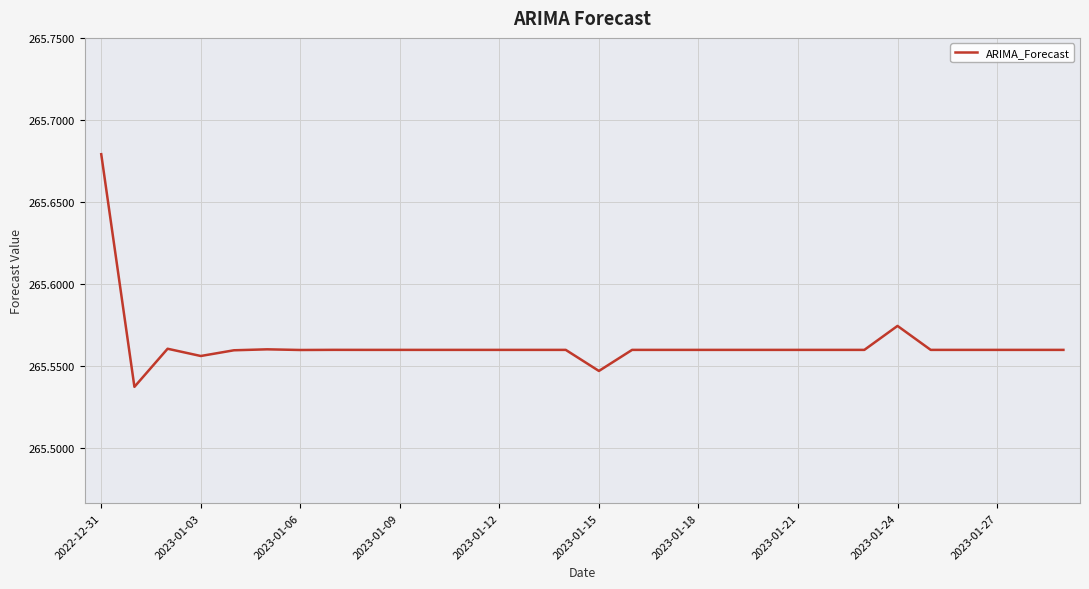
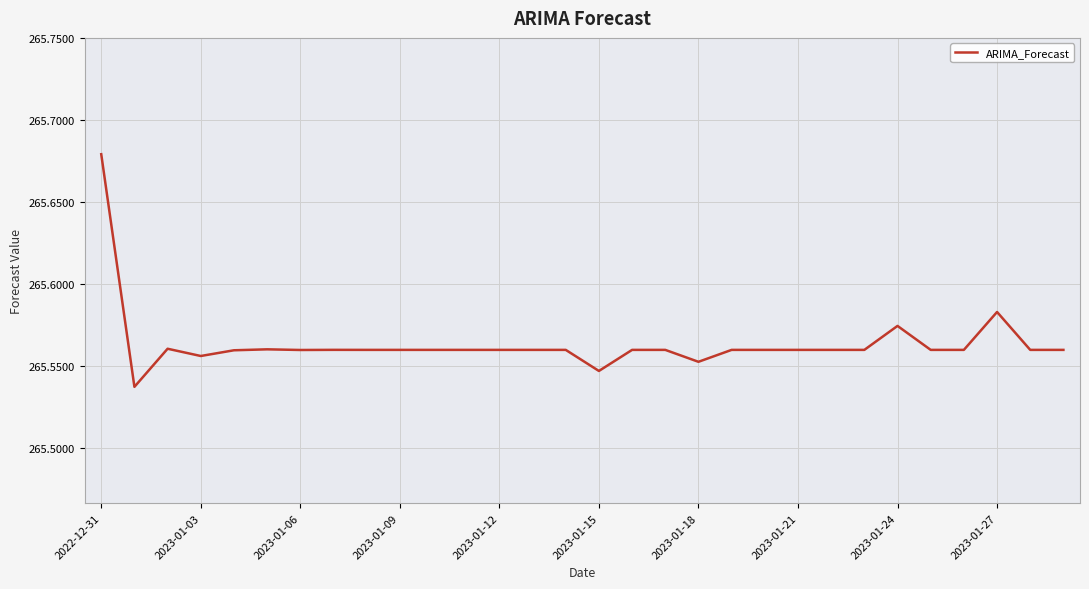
2023-01-18: 265.560 -> 265.553
2023-01-27: 265.560 -> 265.583
